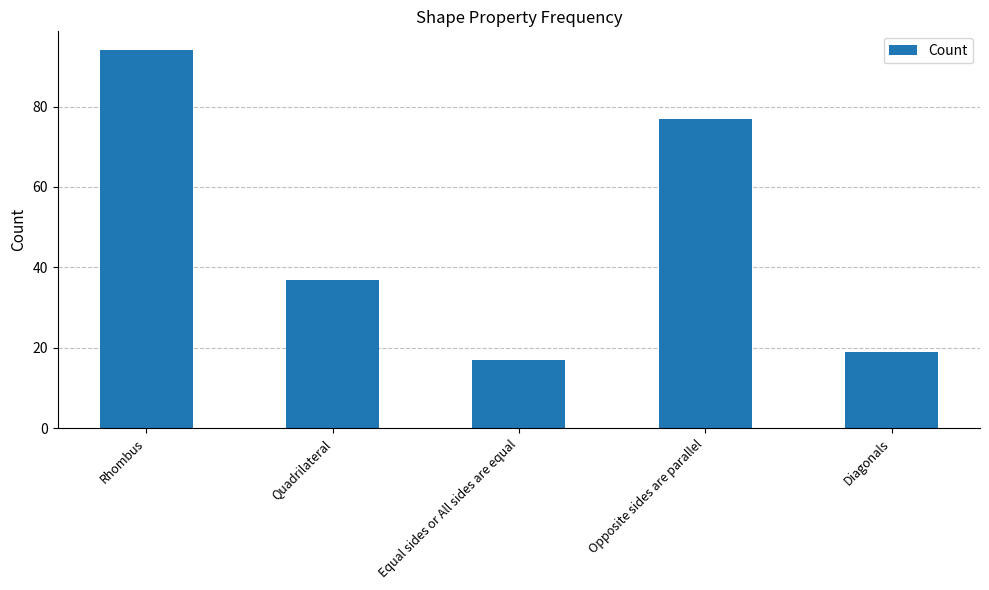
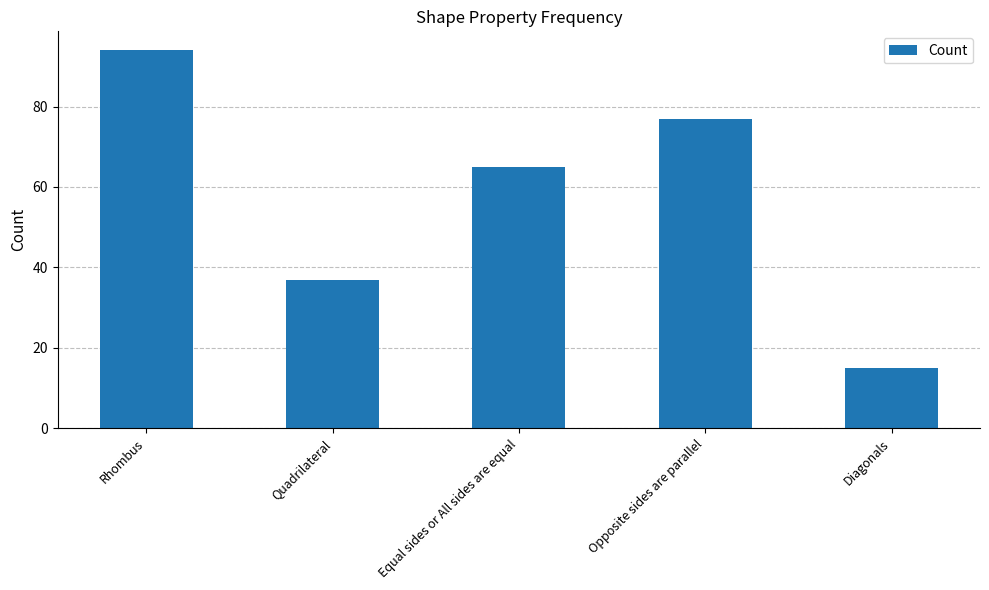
Equal sides or All sides are equal: 17 -> 65
Diagonals: 19 -> 15
